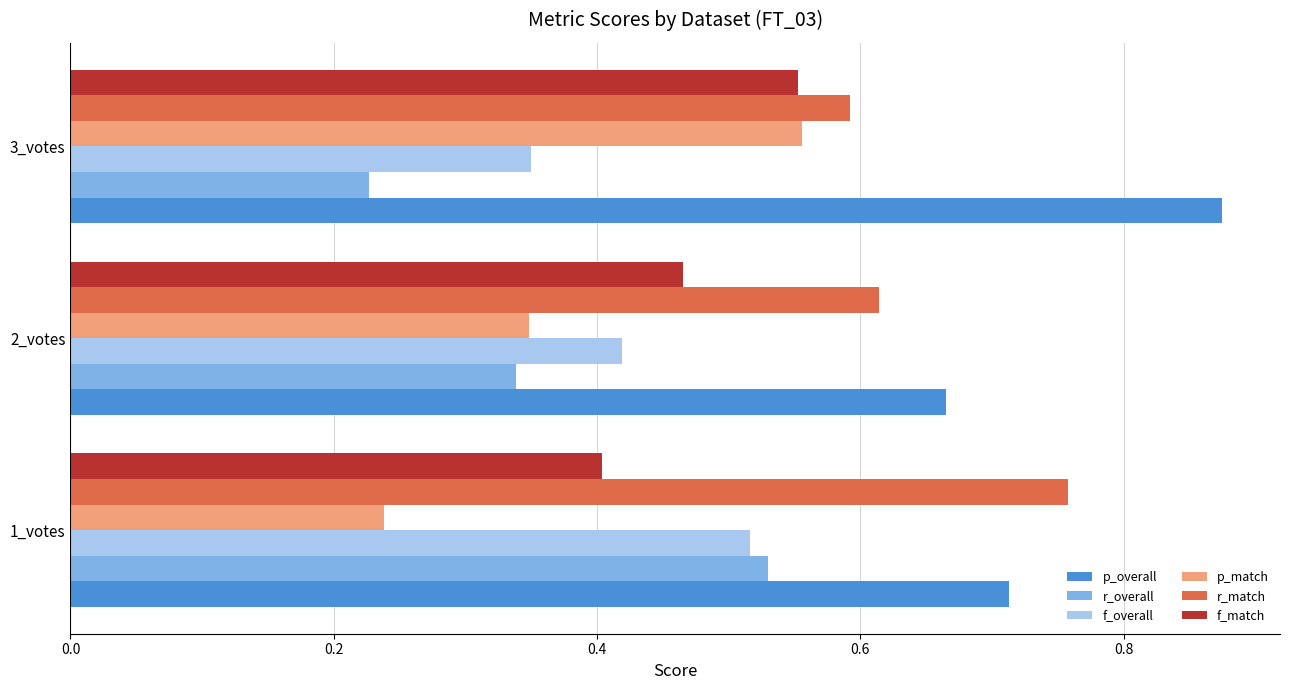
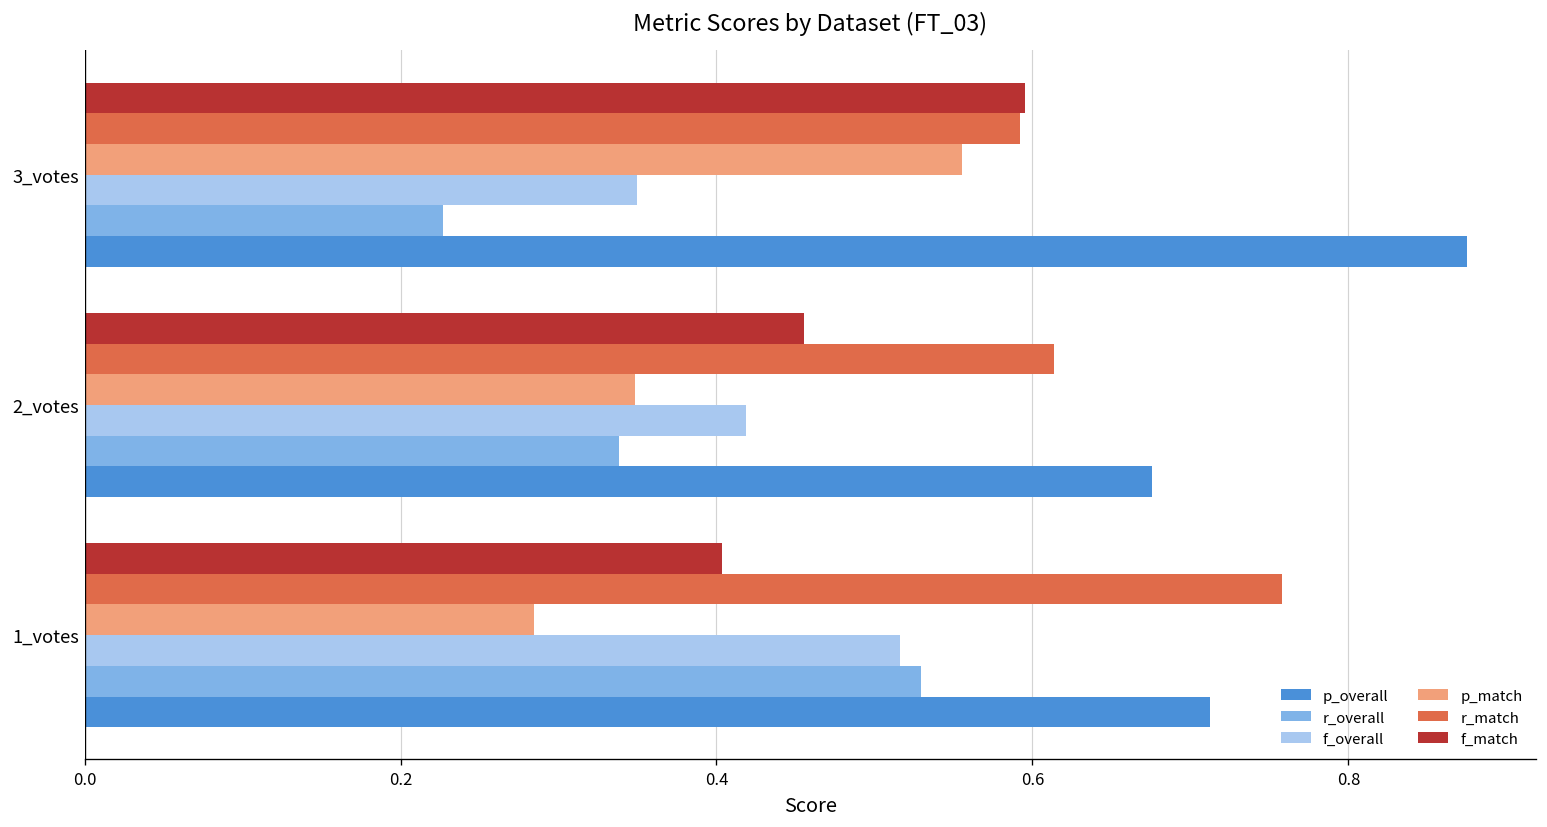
f_match, 3_votes: 0.552 -> 0.595
f_match, 2_votes: 0.465 -> 0.455
p_overall, 2_votes: 0.665 -> 0.676
p_match, 1_votes: 0.238 -> 0.285
